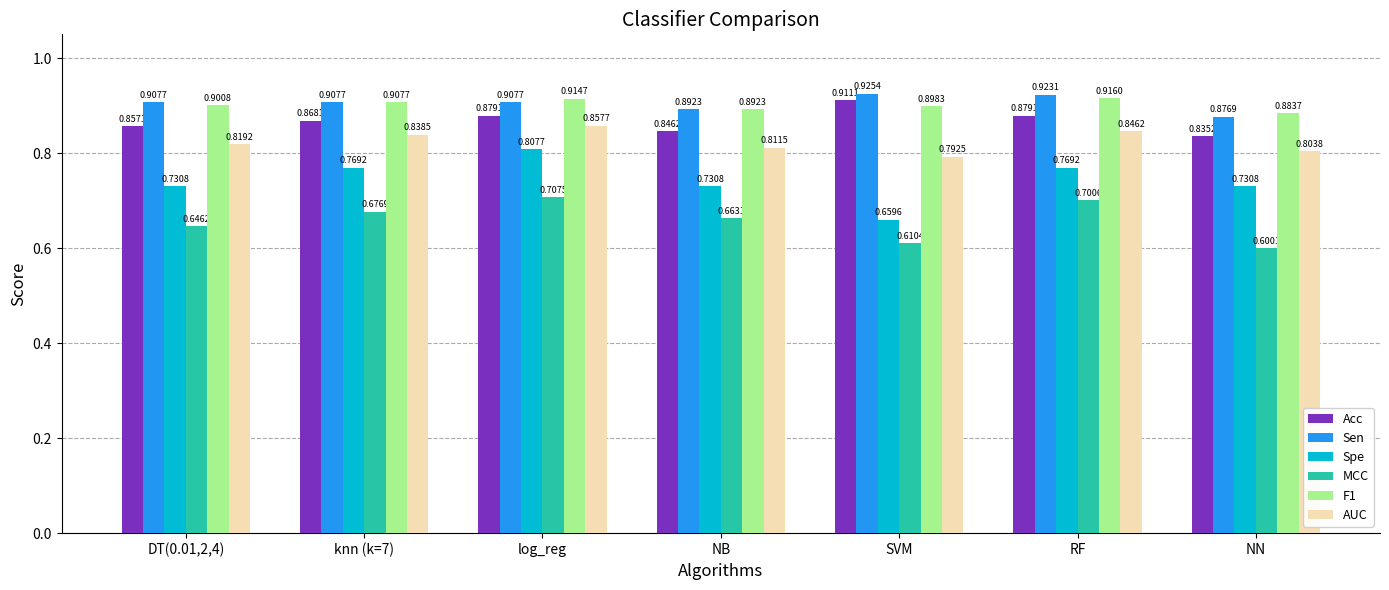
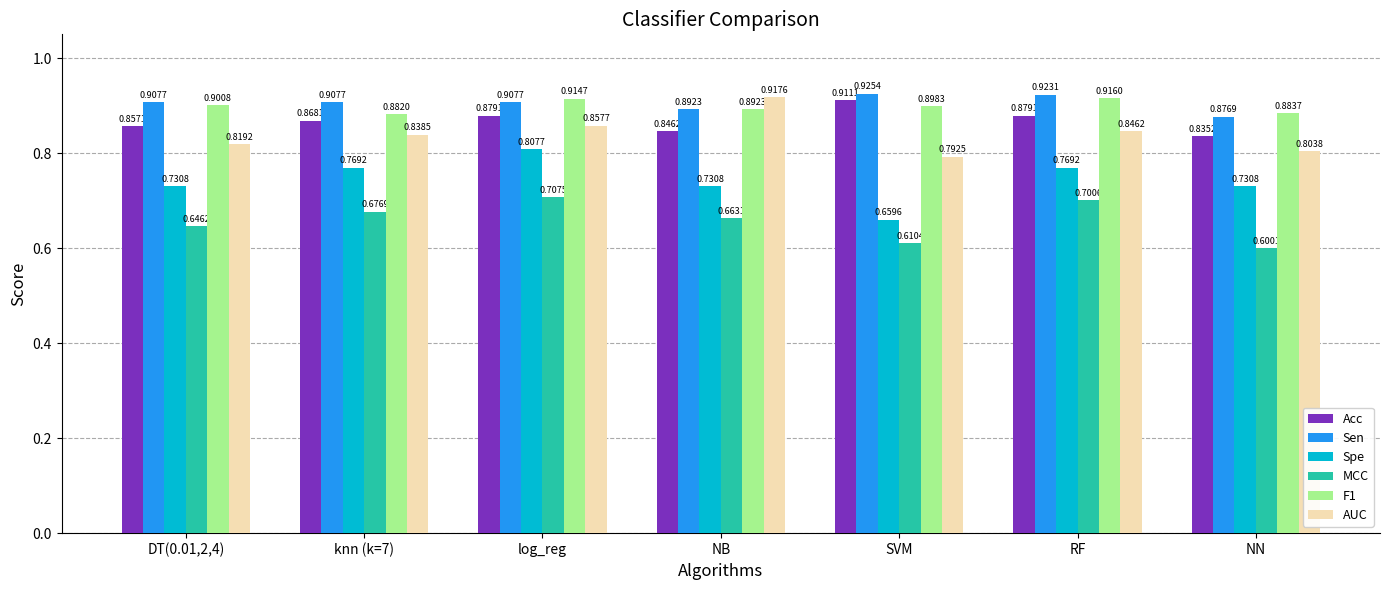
F1, knn (k=7): 0.9077 -> 0.8820
AUC, NB: 0.8115 -> 0.9176
